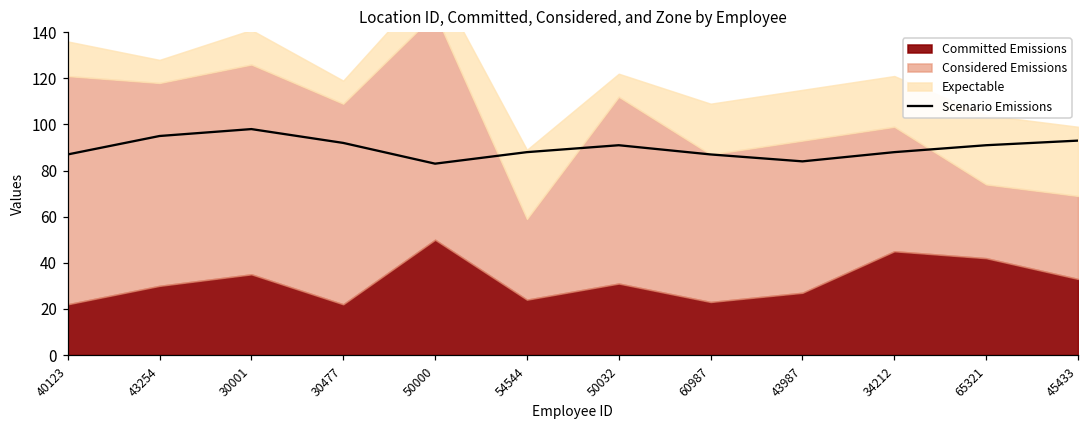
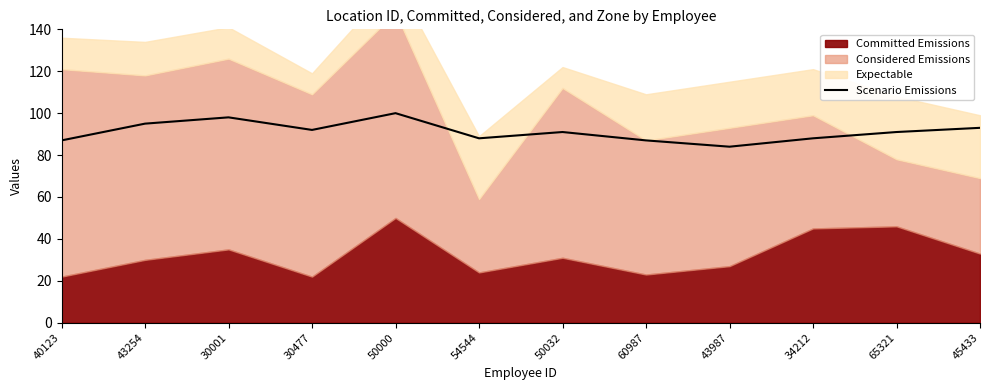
Expectable, 43254: 10 -> 16
Scenario Emissions, 50000: 83 -> 100
Committed Emissions, 65321: 42 -> 46
